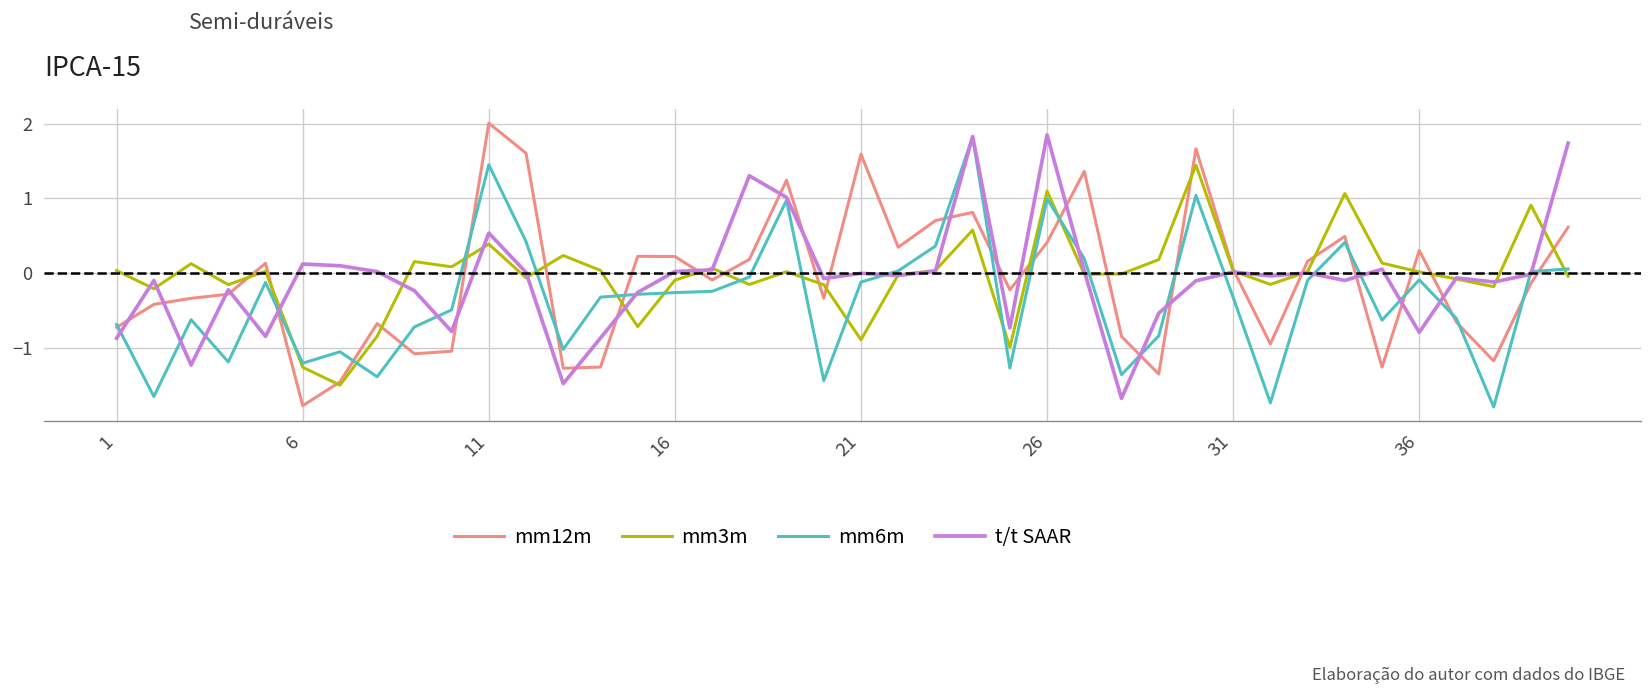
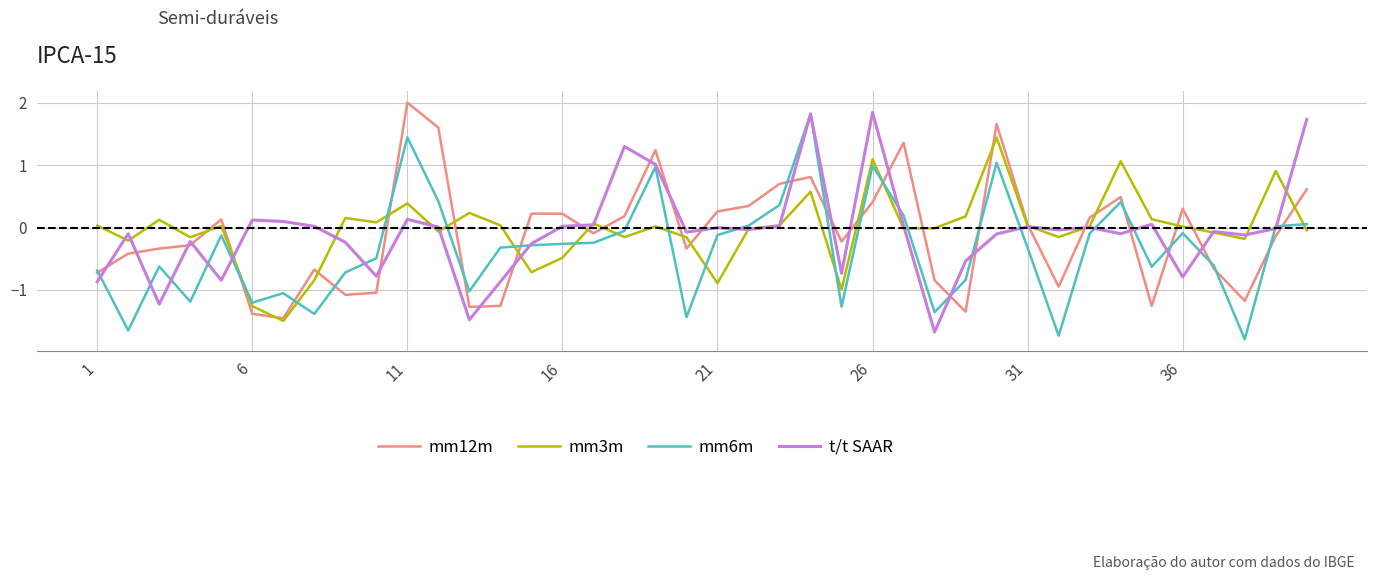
mm12m, 6: -1.8 -> -1.4
t/t SAAR, 11: 0.5 -> 0.1
mm3m, 16: -0.1 -> -0.5
mm12m, 21: 1.6 -> 0.3
